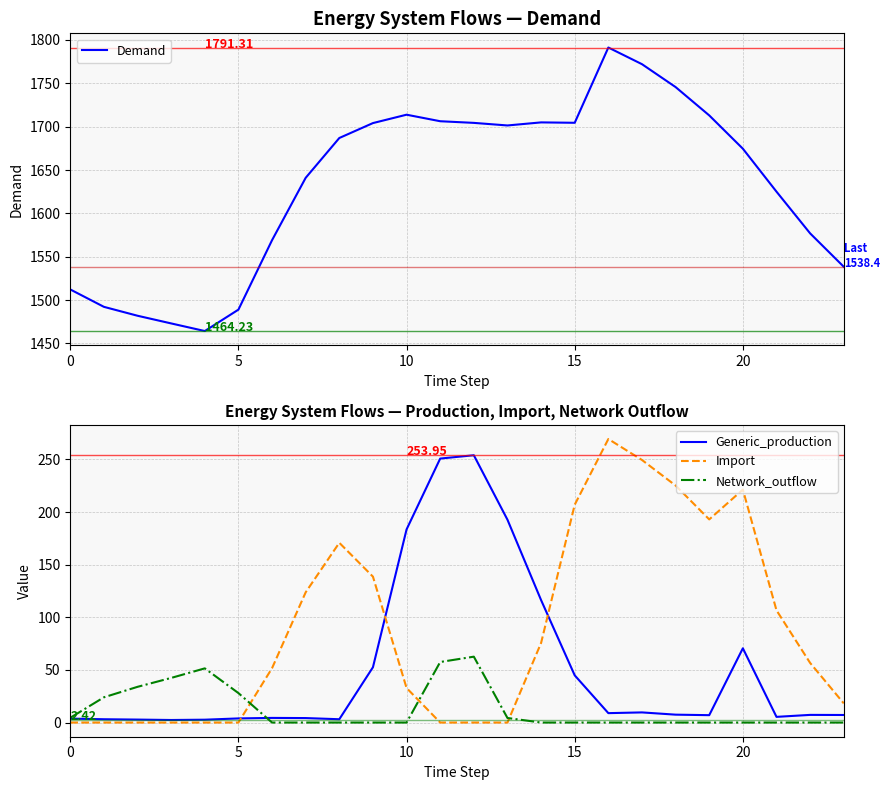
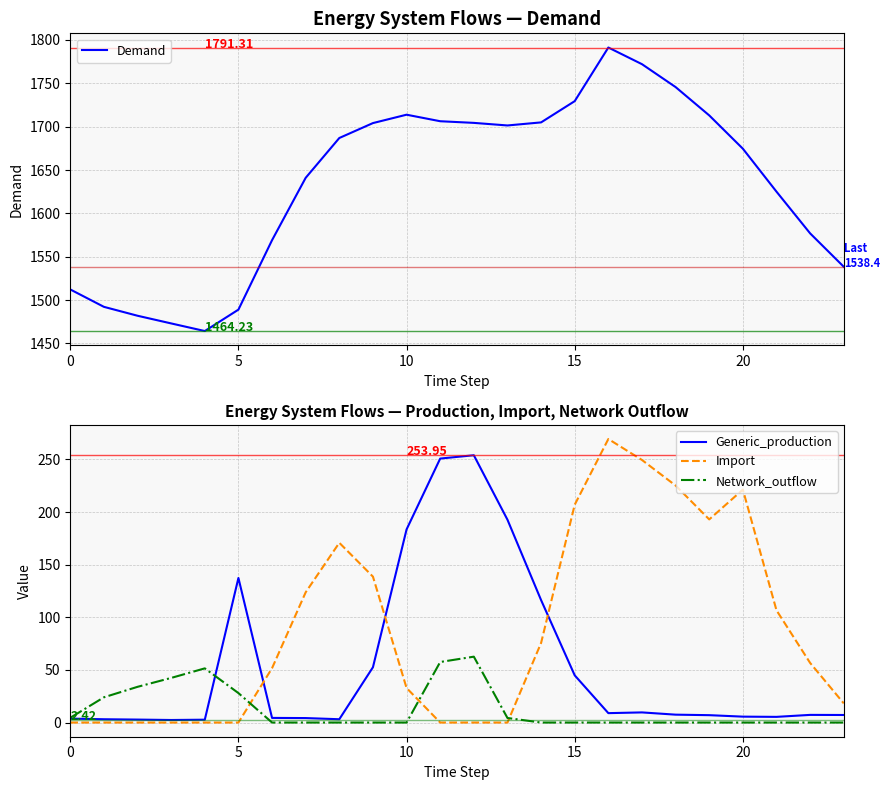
Energy System Flows — Demand, 15: 1700 -> 1730
Energy System Flows — Production, Import, Network Outflow, Generic_production, 5: 4 -> 137
Energy System Flows — Production, Import, Network Outflow, Generic_production, 20: 71 -> 6
